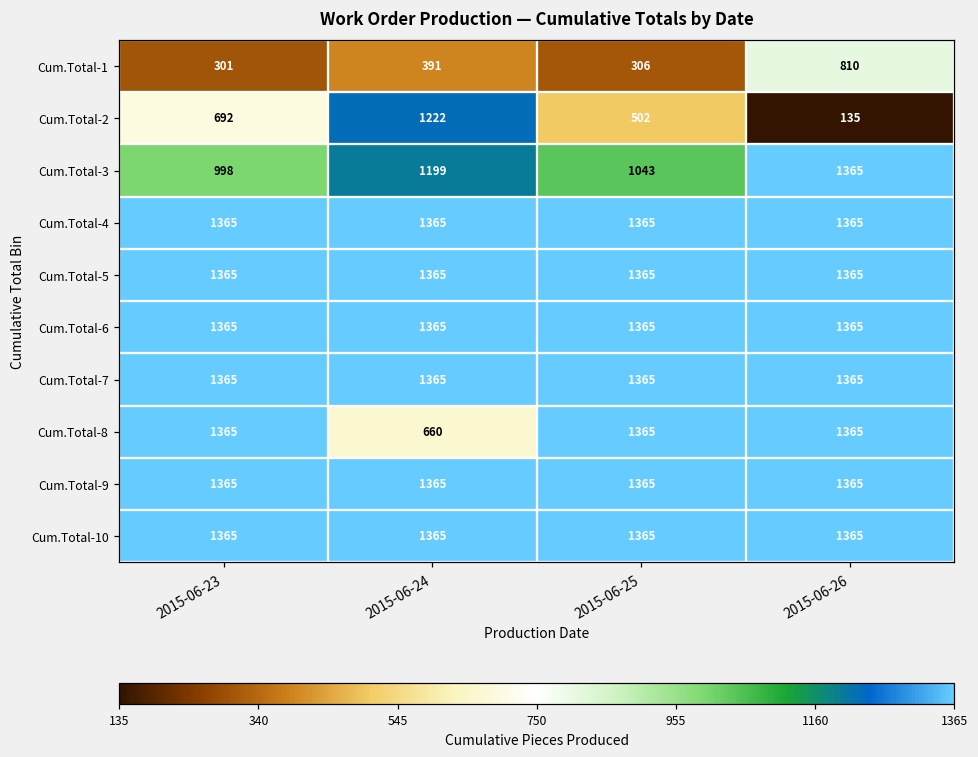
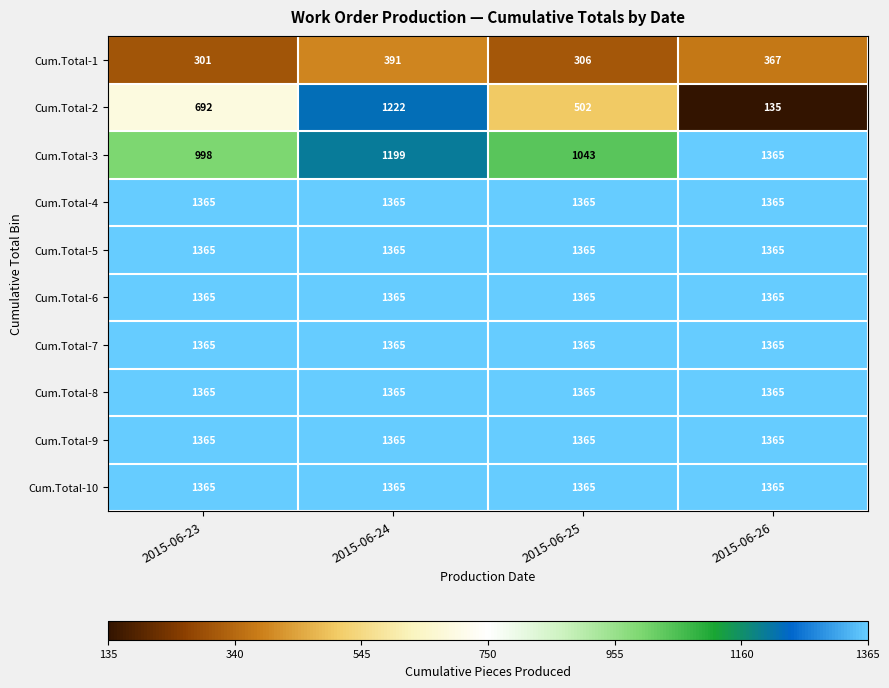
Cum.Total-1, 2015-06-26: 810 -> 367
Cum.Total-8, 2015-06-24: 660 -> 1365
